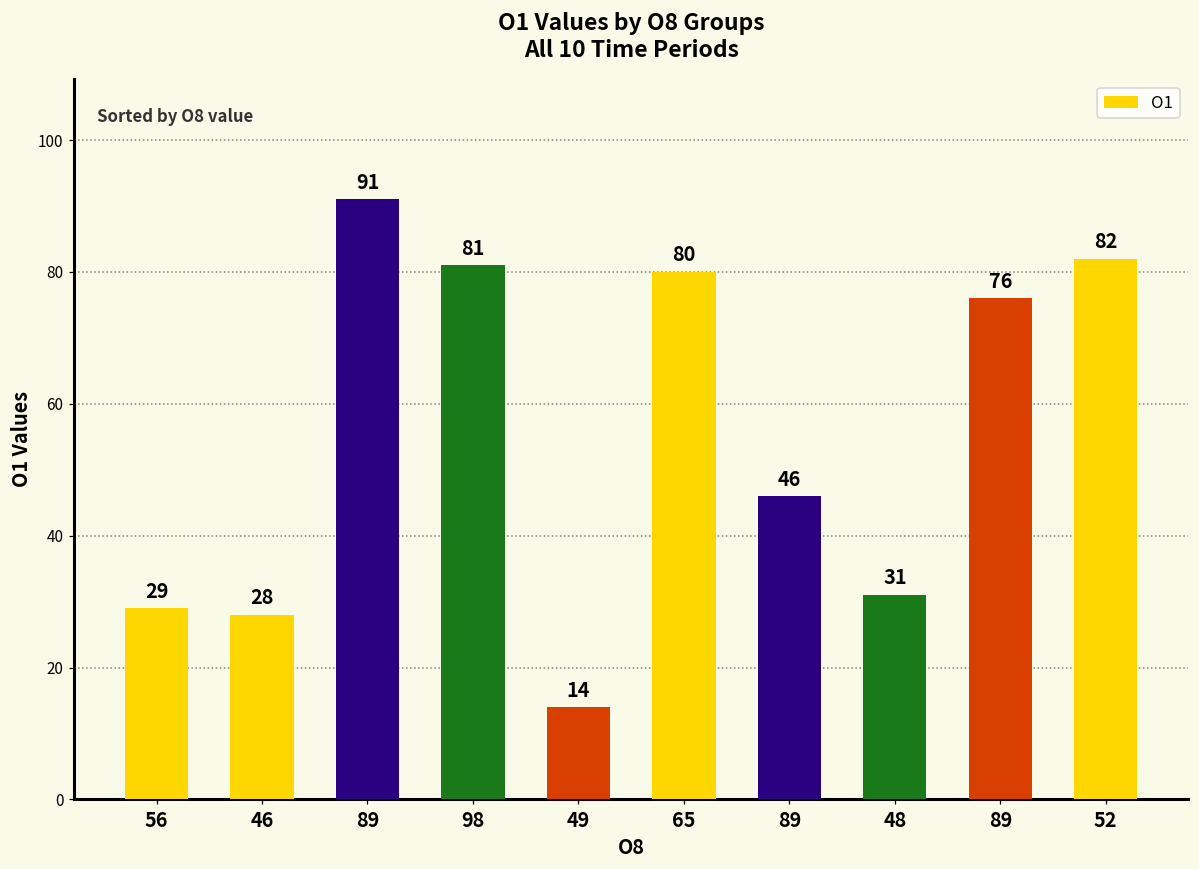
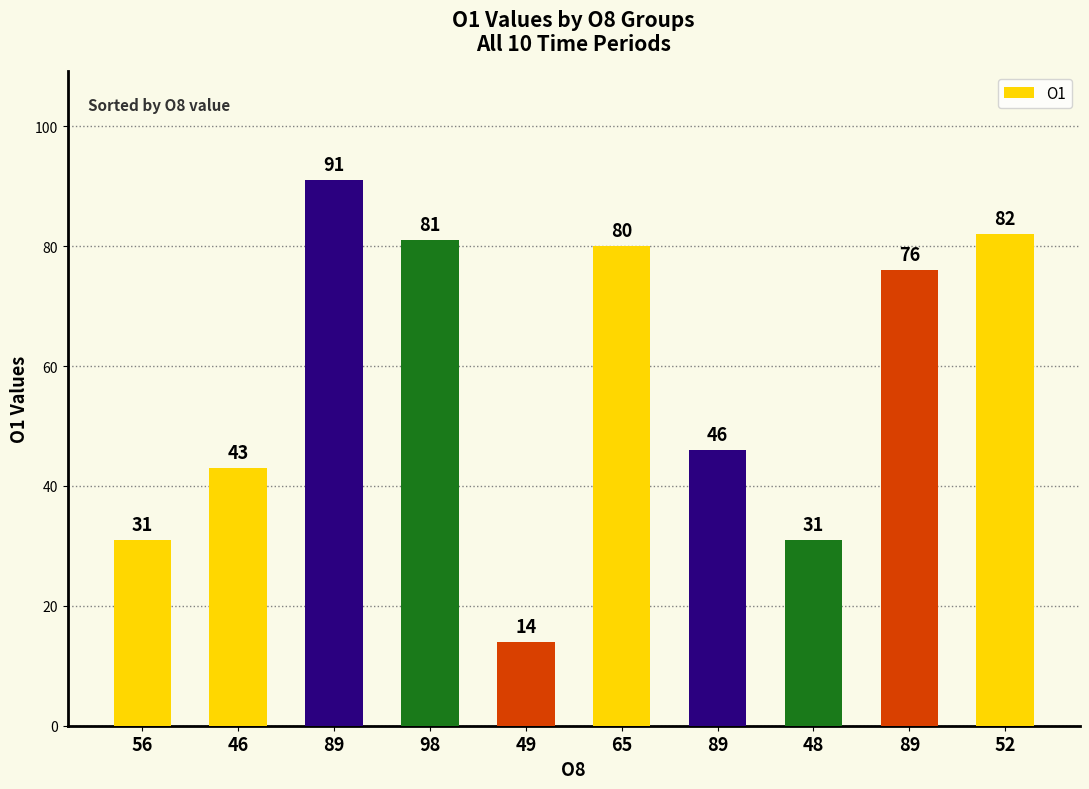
56: 29 -> 31
46: 28 -> 43
